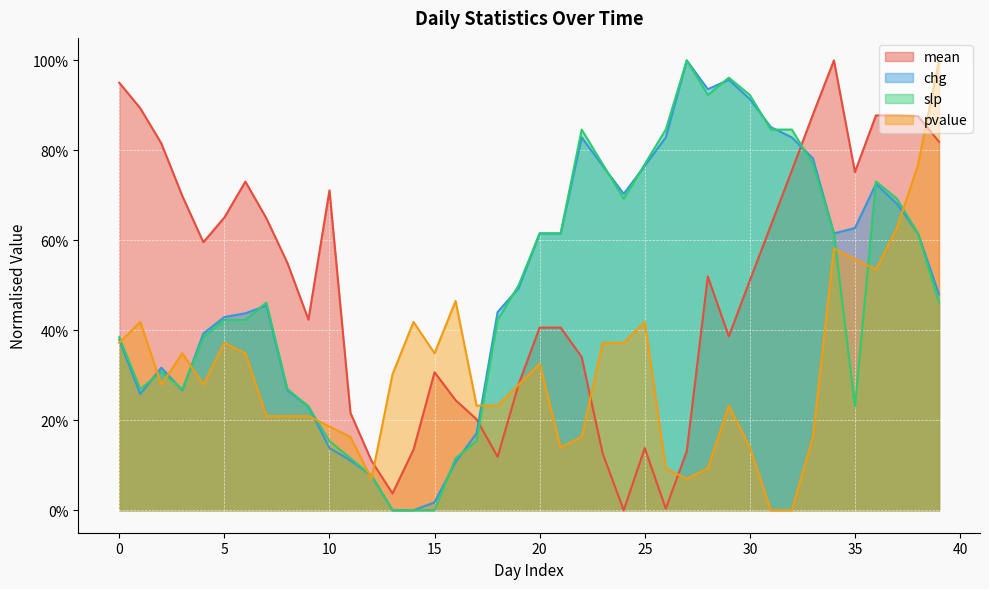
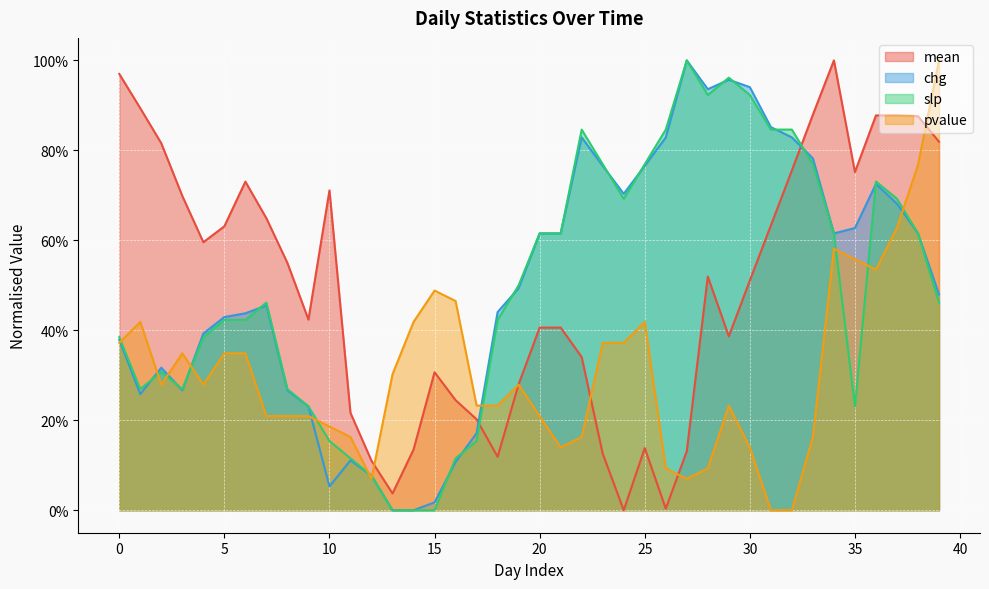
mean, 0: 95% -> 97%
mean, 5: 65% -> 63%
pvalue, 5: 37% -> 35%
chg, 10: 14% -> 5%
pvalue, 15: 35% -> 49%
pvalue, 20: 33% -> 21%
chg, 30: 91% -> 94%
